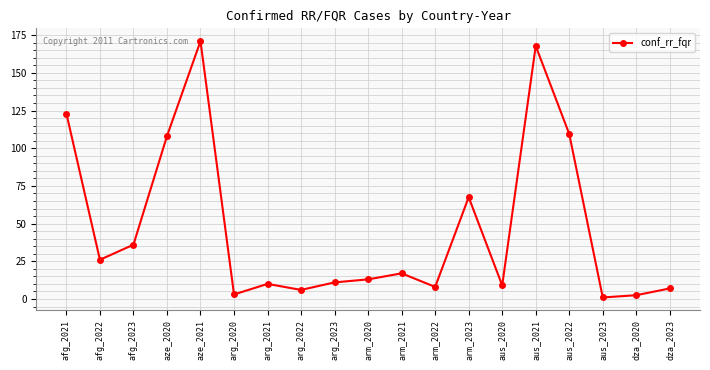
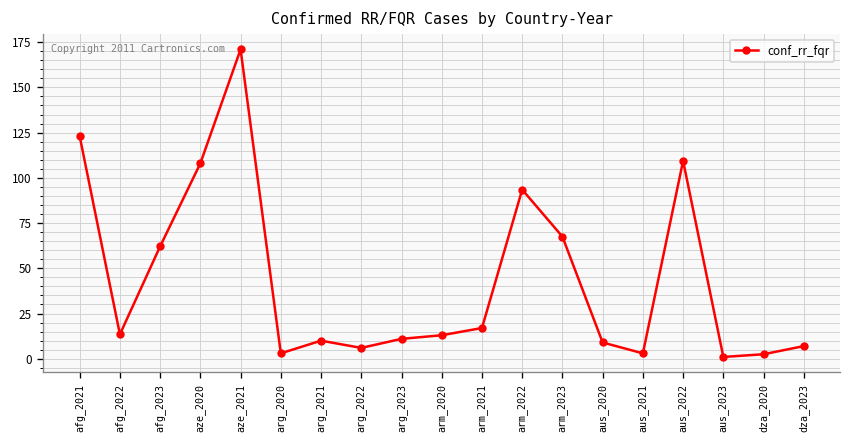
afg_2022: 26 -> 14
afg_2023: 36 -> 62
arm_2022: 8 -> 94
aus_2021: 168 -> 3
